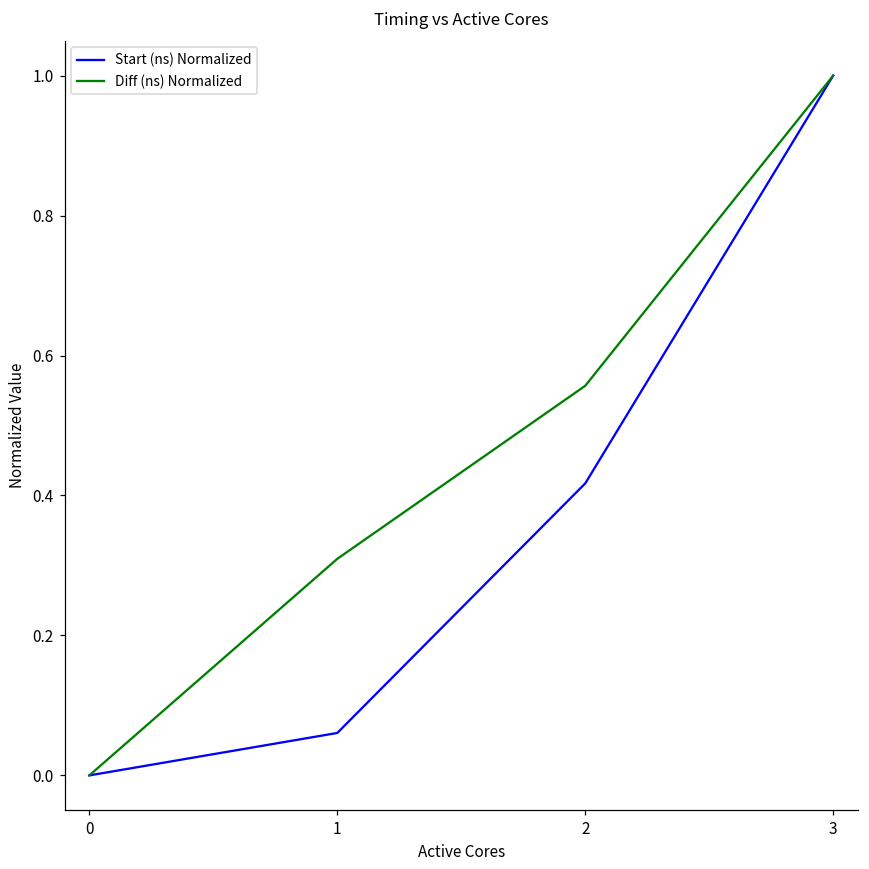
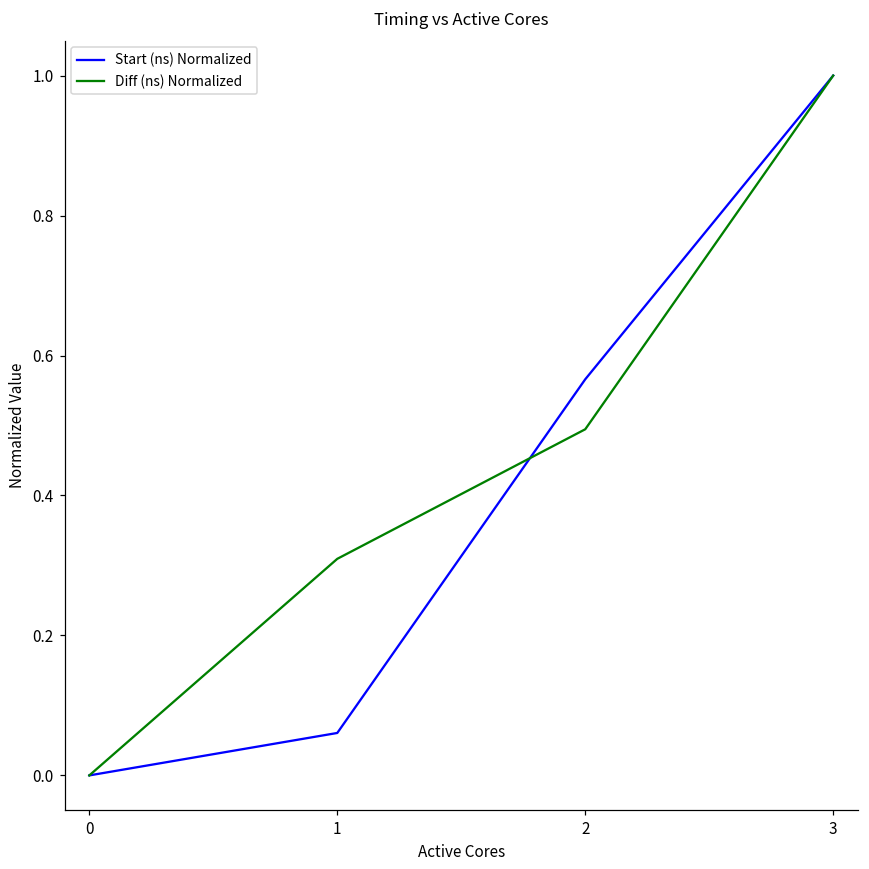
Start (ns) Normalized, 2: 0.42 -> 0.57
Diff (ns) Normalized, 2: 0.56 -> 0.49
